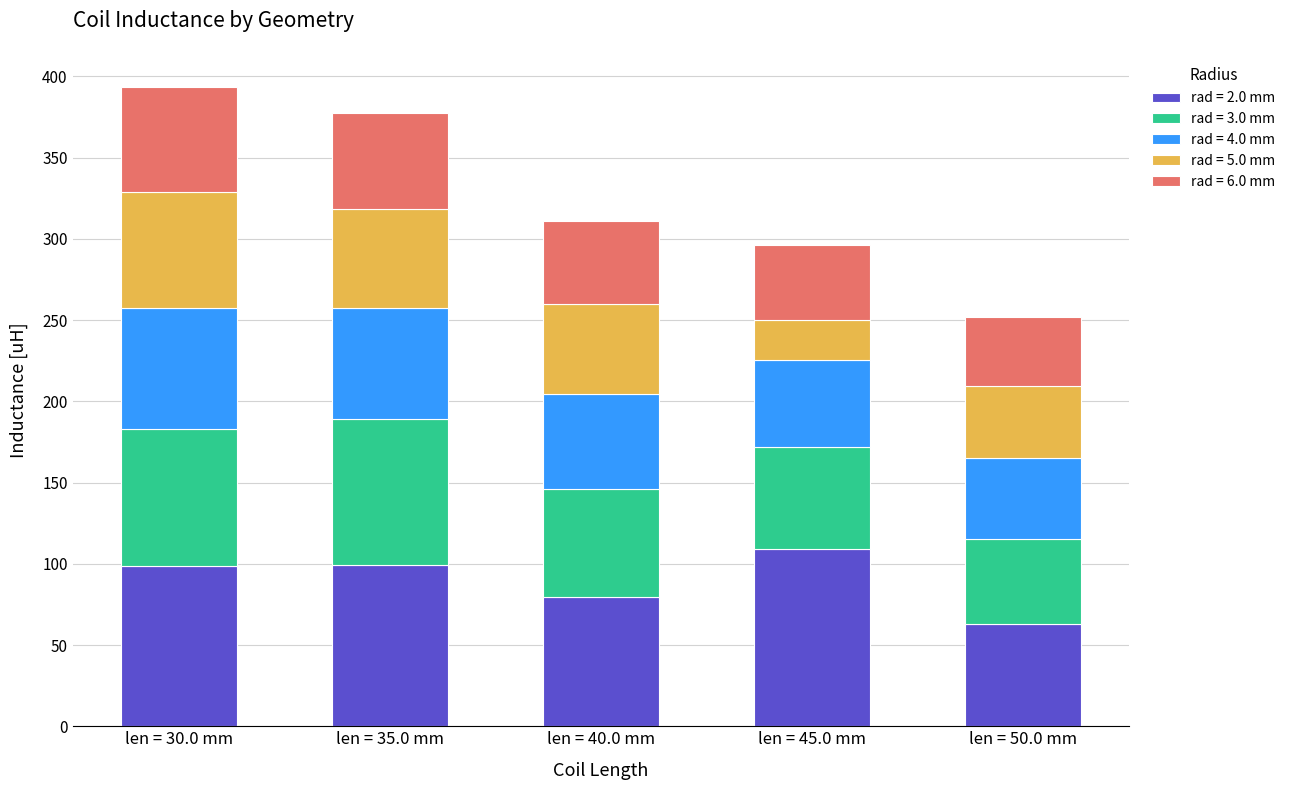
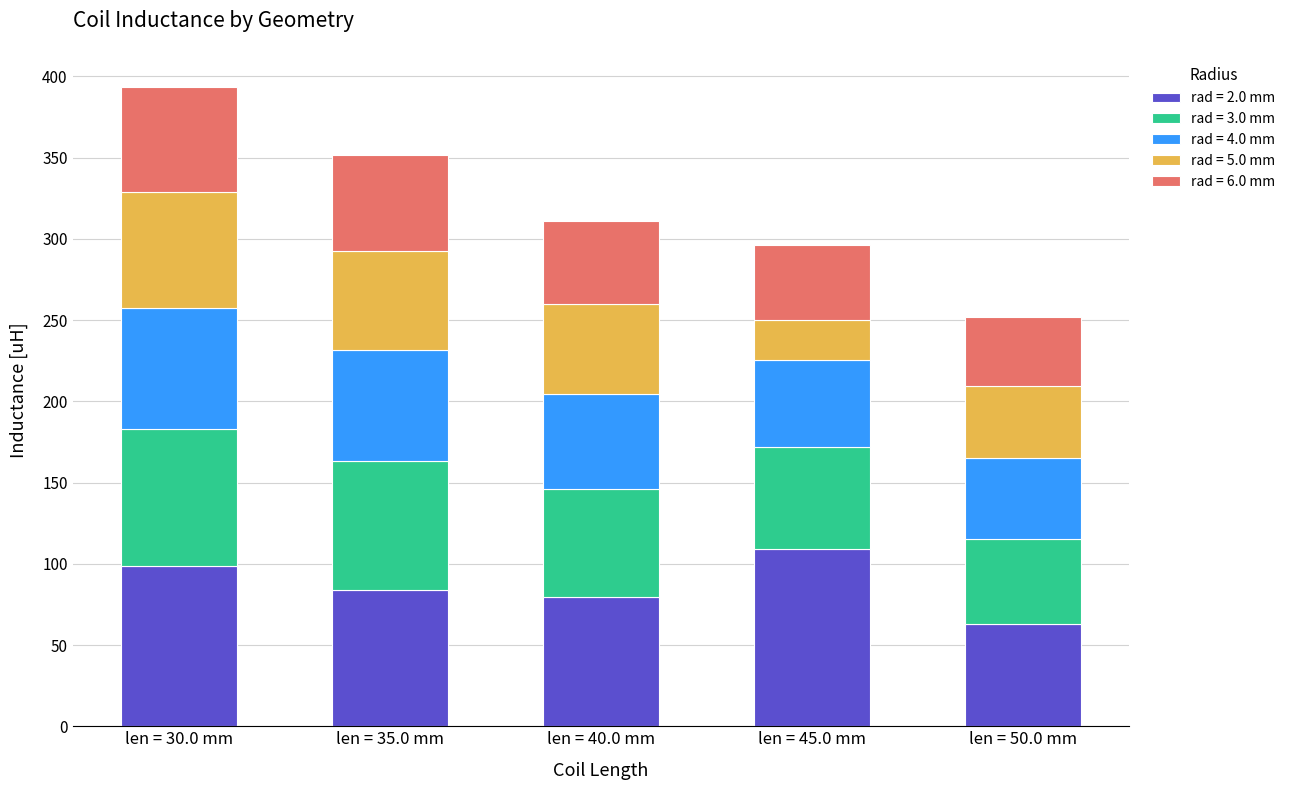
rad = 2.0 mm, len = 35.0 mm: 99 -> 84
rad = 3.0 mm, len = 35.0 mm: 90 -> 80
